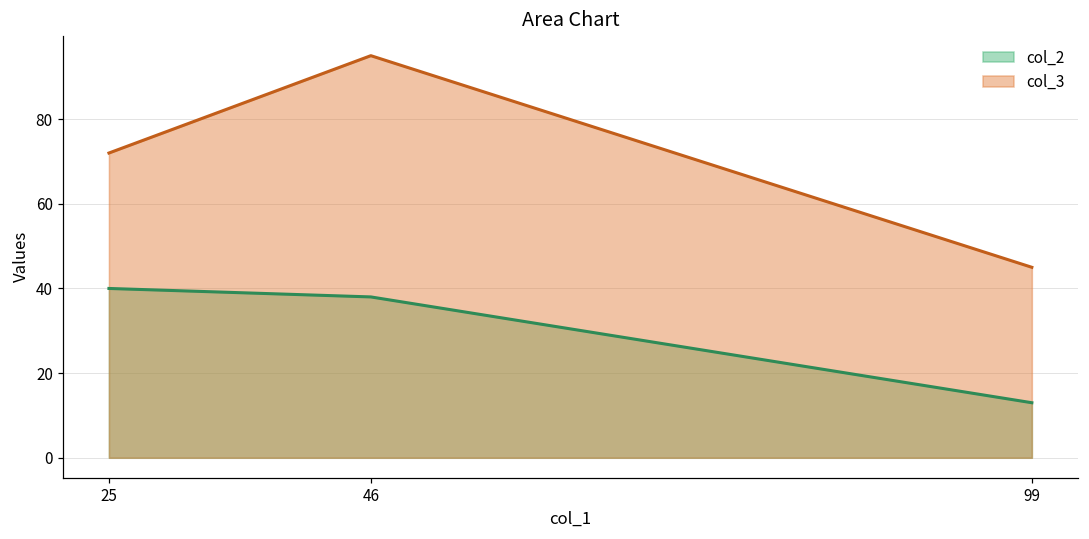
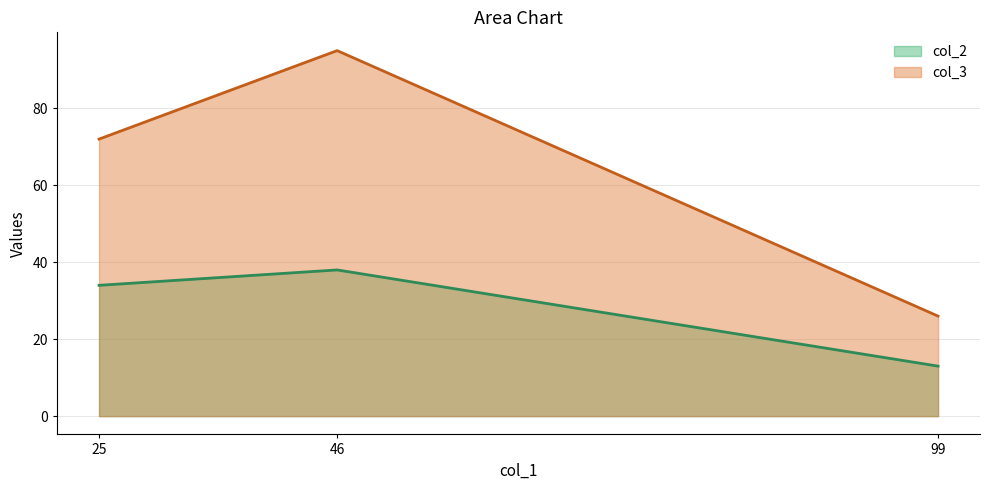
col_2, 25: 40 -> 34
col_3, 99: 45 -> 26
